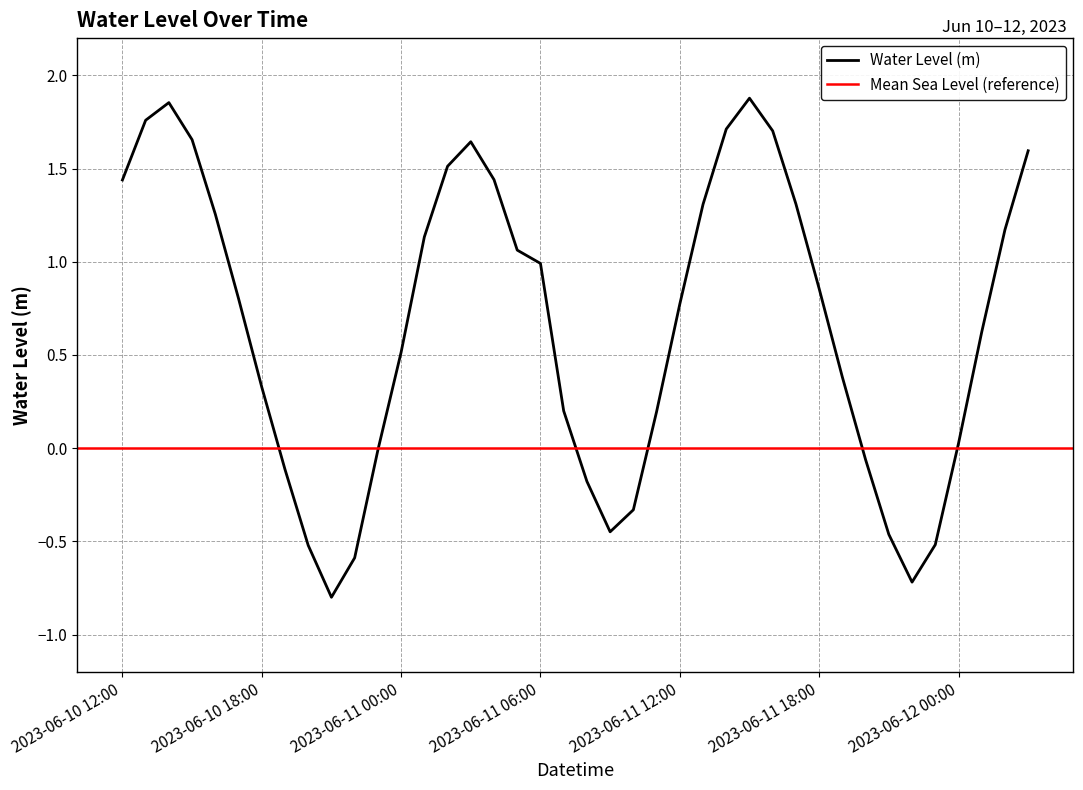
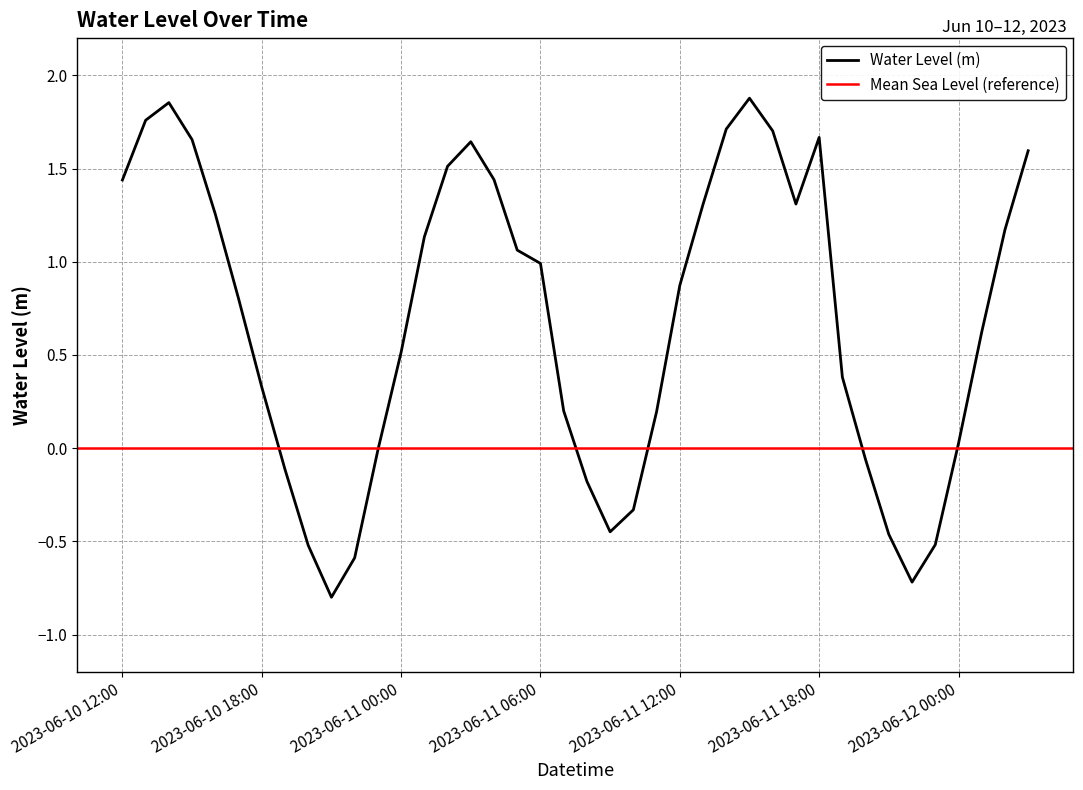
2023-06-11 12:00: 0.77 -> 0.87
2023-06-11 18:00: 0.86 -> 1.67
